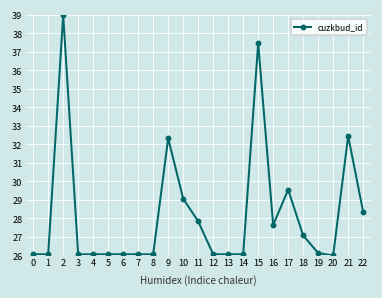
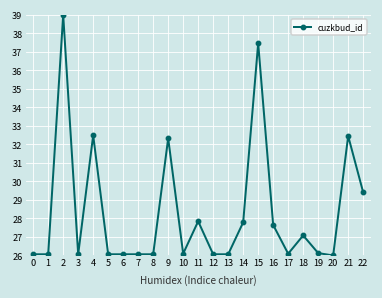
4: 26.1 -> 32.5
10: 29.1 -> 26.1
14: 26.1 -> 27.8
17: 29.6 -> 26.1
22: 28.4 -> 29.4
